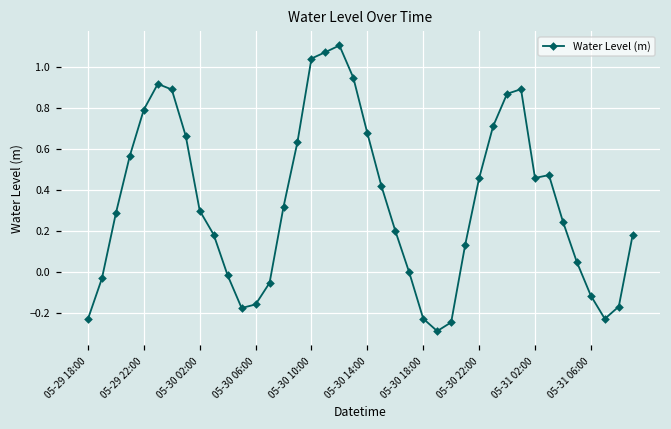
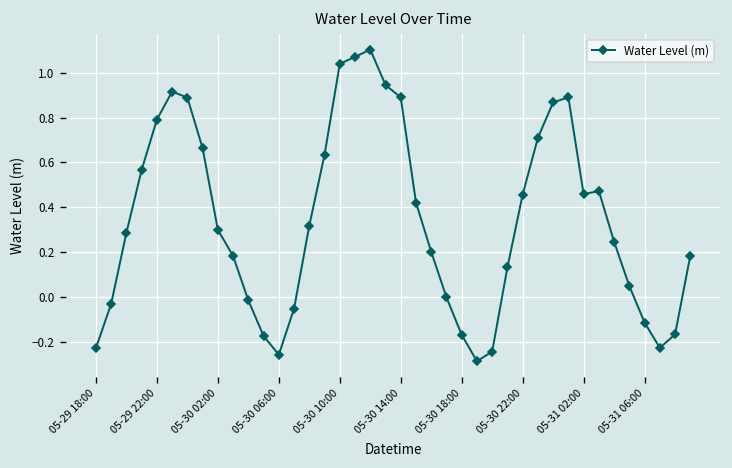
05-30 06:00: -0.16 -> -0.26
05-30 14:00: 0.68 -> 0.89
05-30 18:00: -0.23 -> -0.17
